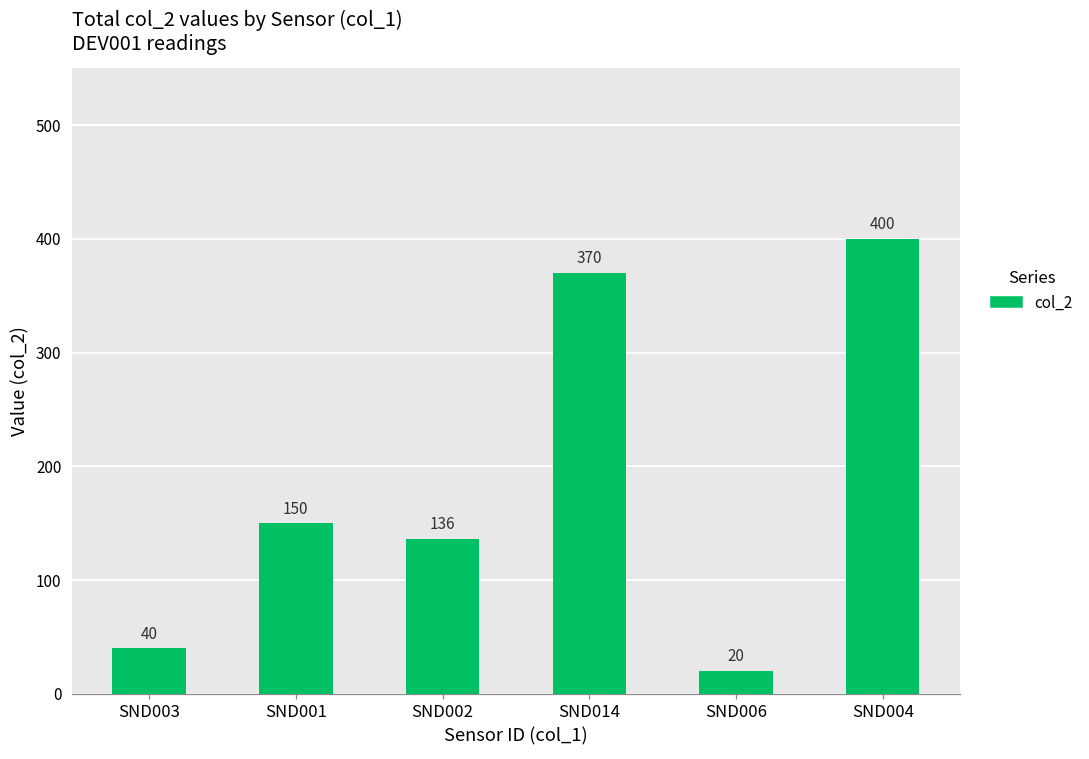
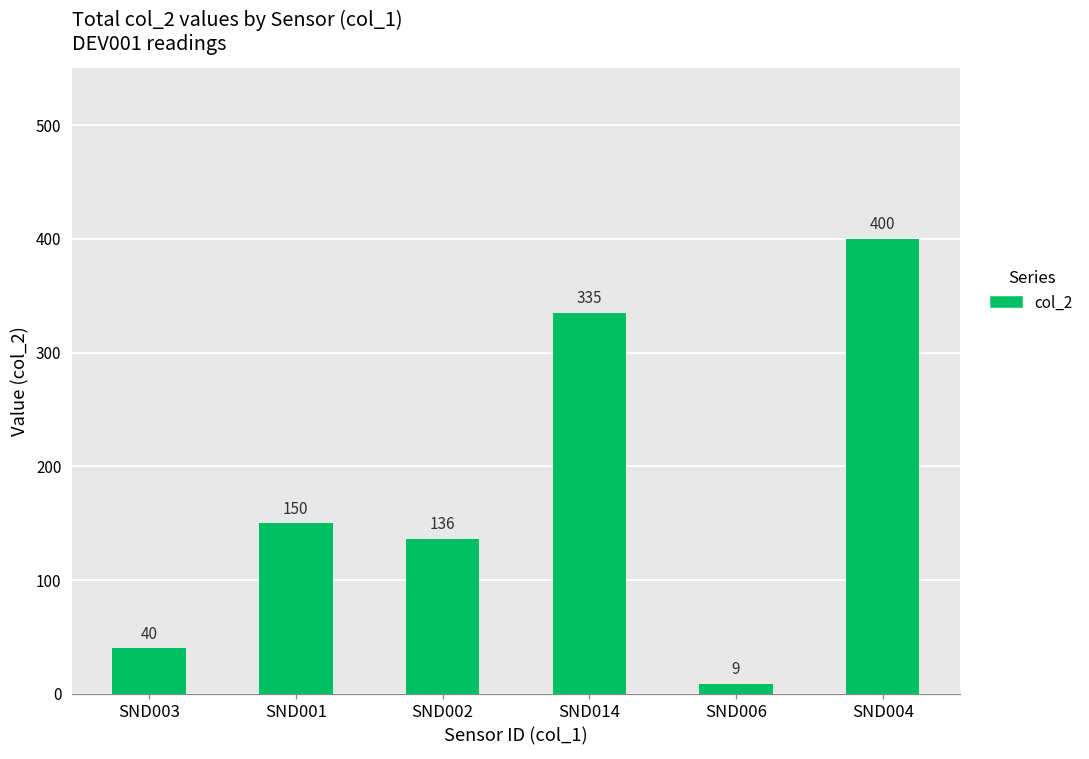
SND014: 370 -> 335
SND006: 20 -> 9
